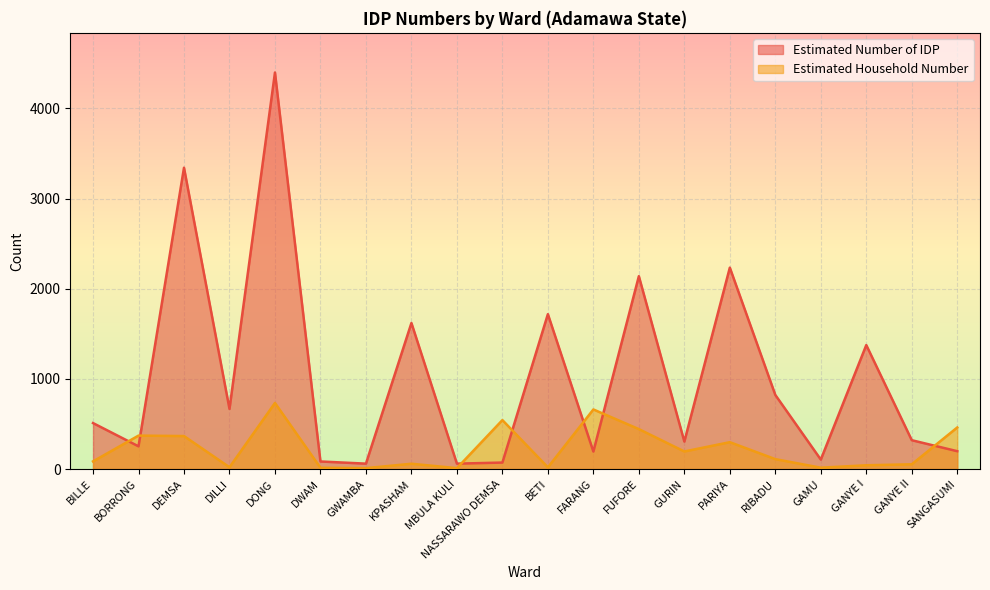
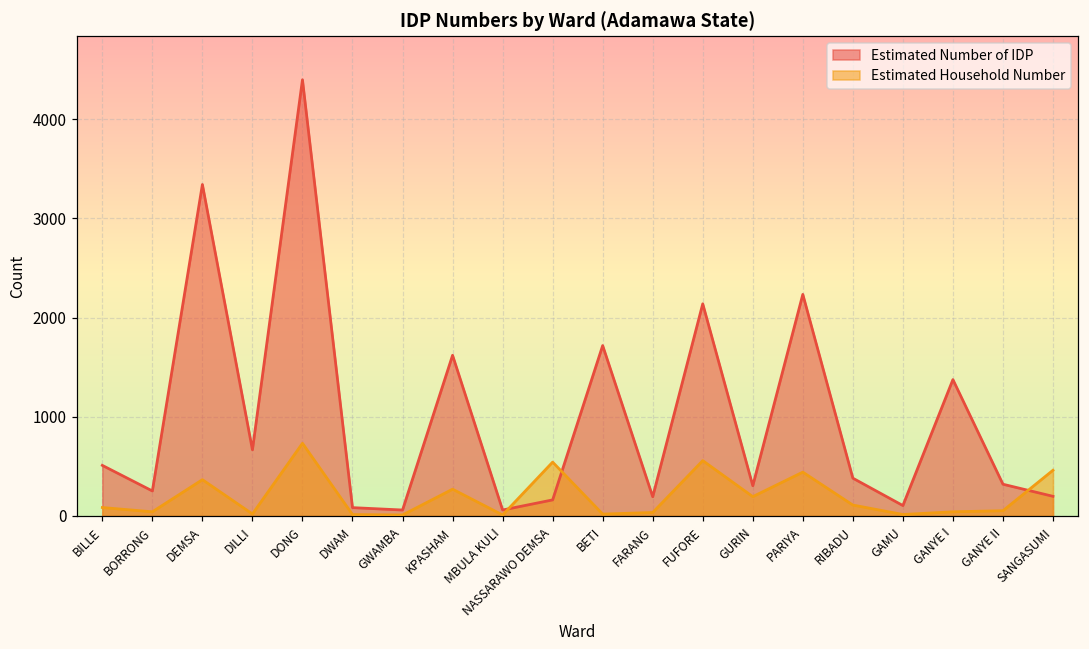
Estimated Household Number, BORRONG: 400 -> 0
Estimated Household Number, KPASHAM: 100 -> 300
Estimated Number of IDP, NASSARAWO DEMSA: 100 -> 200
Estimated Household Number, FARANG: 700 -> 0
Estimated Household Number, FUFORE: 400 -> 600
Estimated Household Number, PARIYA: 300 -> 400
Estimated Number of IDP, RIBADU: 800 -> 400
